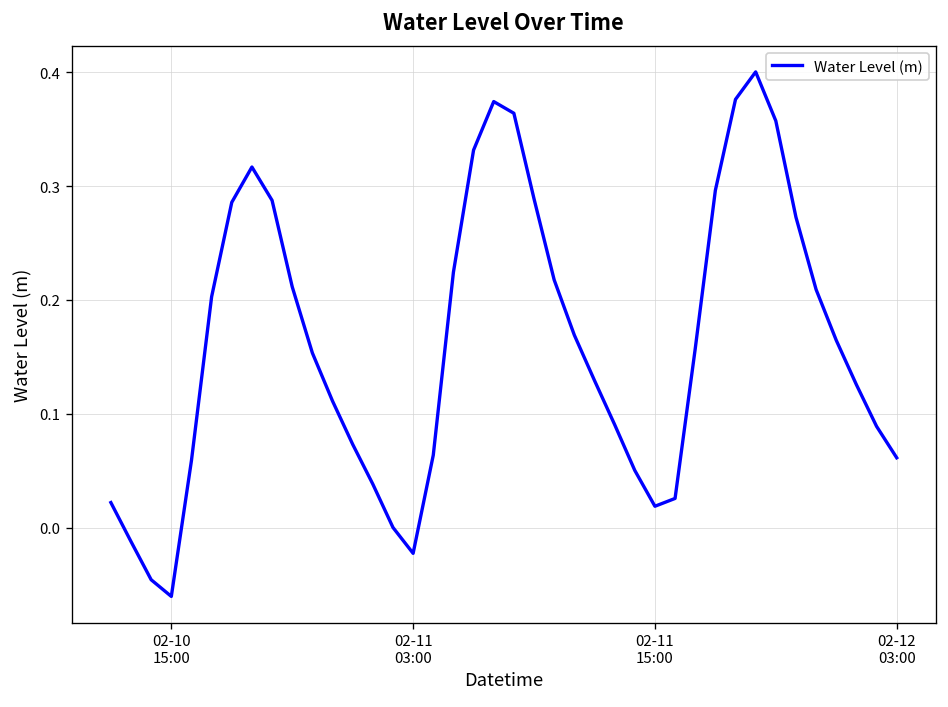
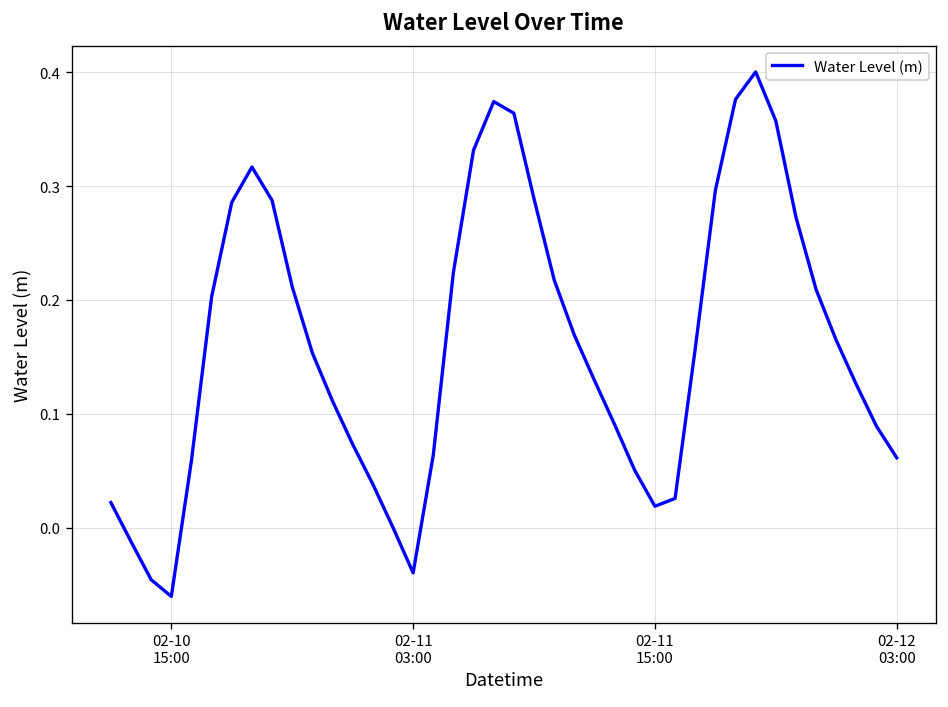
02-11 03:00: -0.02 -> -0.04
